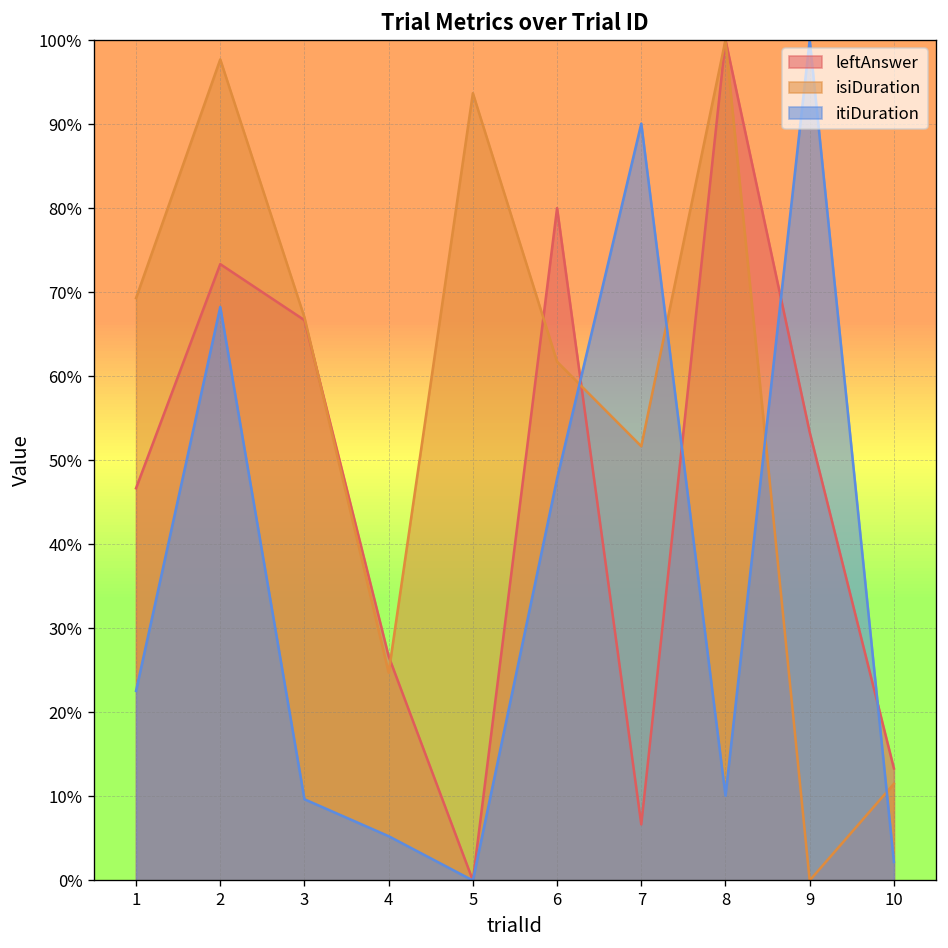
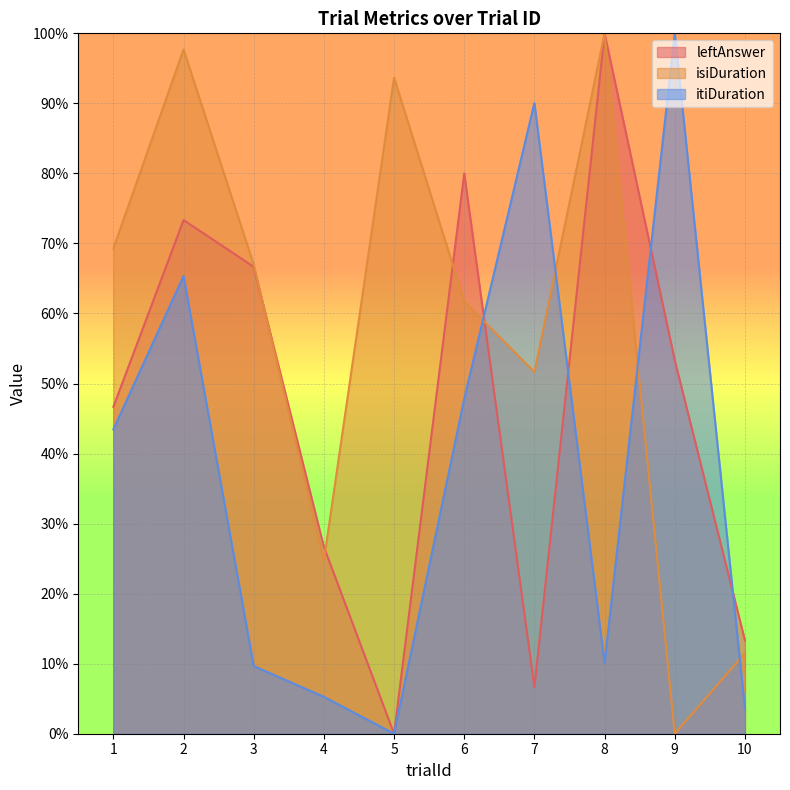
itiDuration, 1: 23% -> 43%
itiDuration, 2: 68% -> 65%
itiDuration, 10: 2% -> 4%
